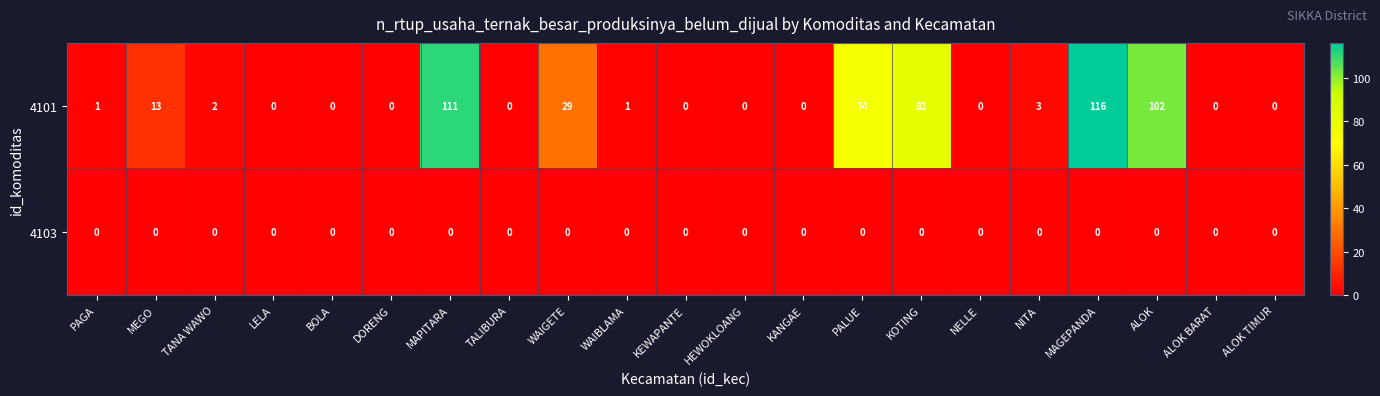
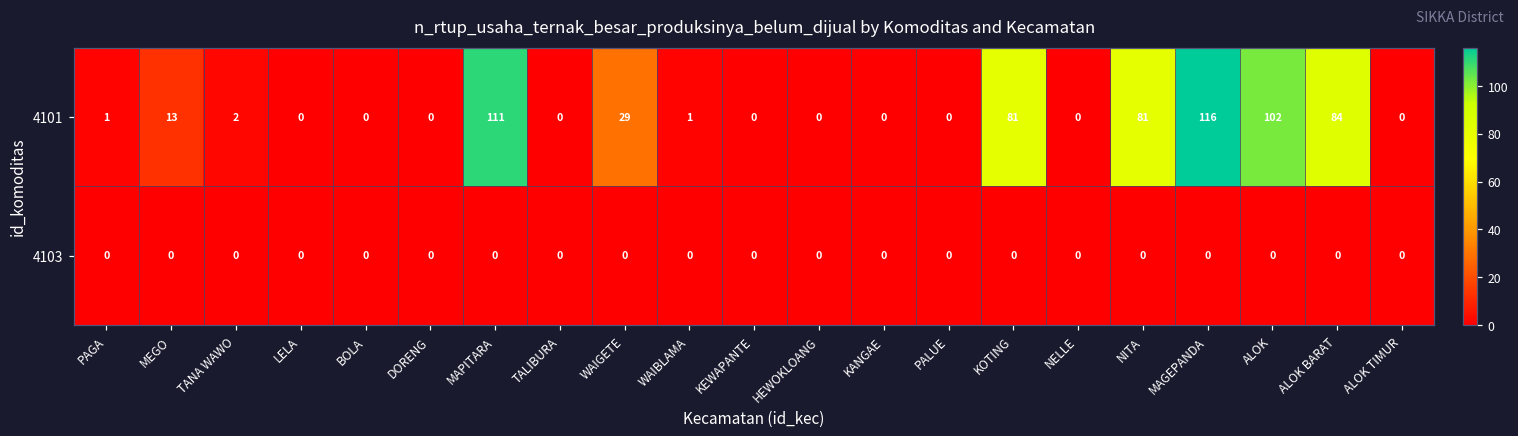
4101, PALUE: 74 -> 0
4101, NITA: 3 -> 81
4101, ALOK BARAT: 0 -> 84
